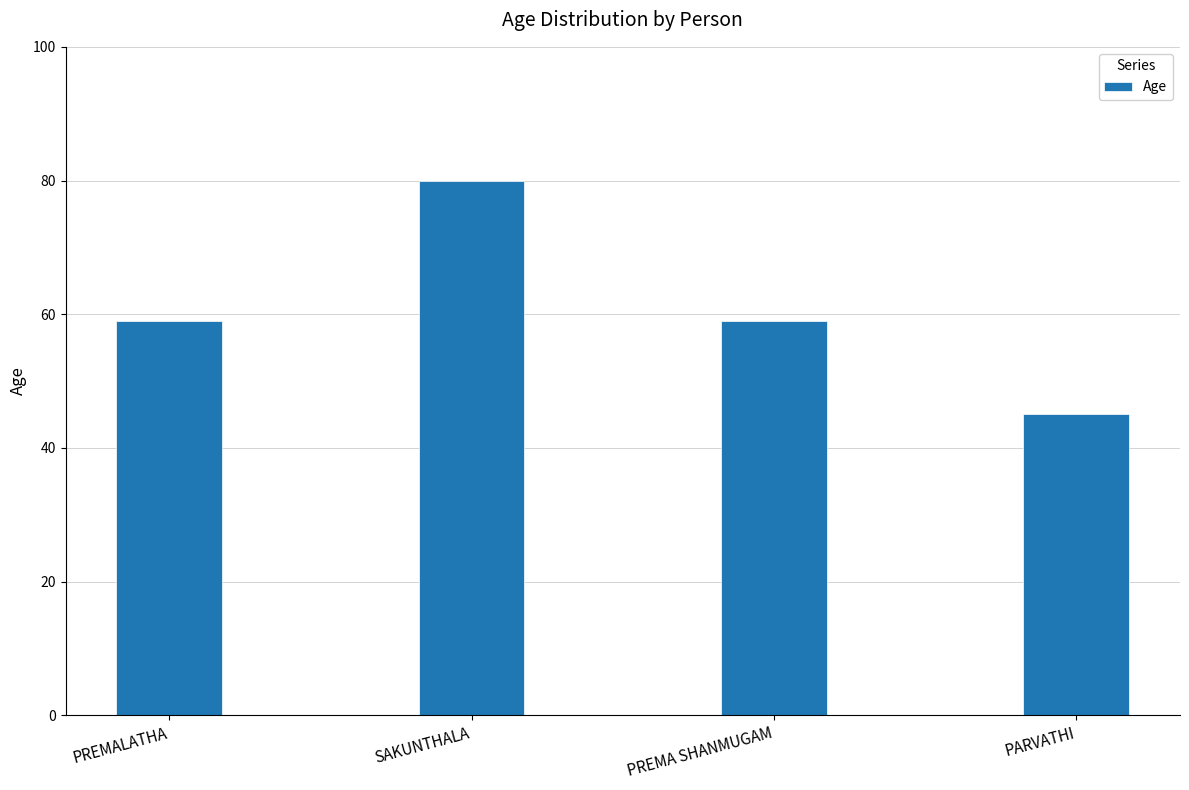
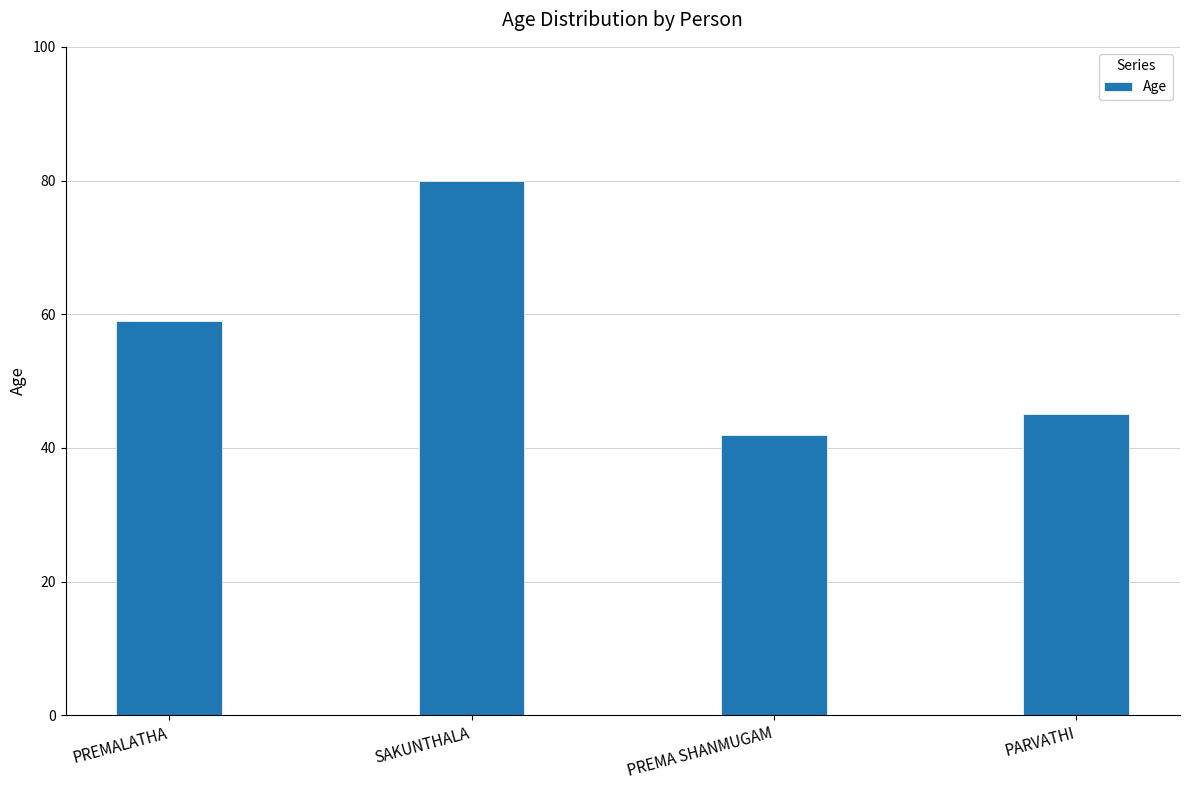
PREMA SHANMUGAM: 59 -> 42
